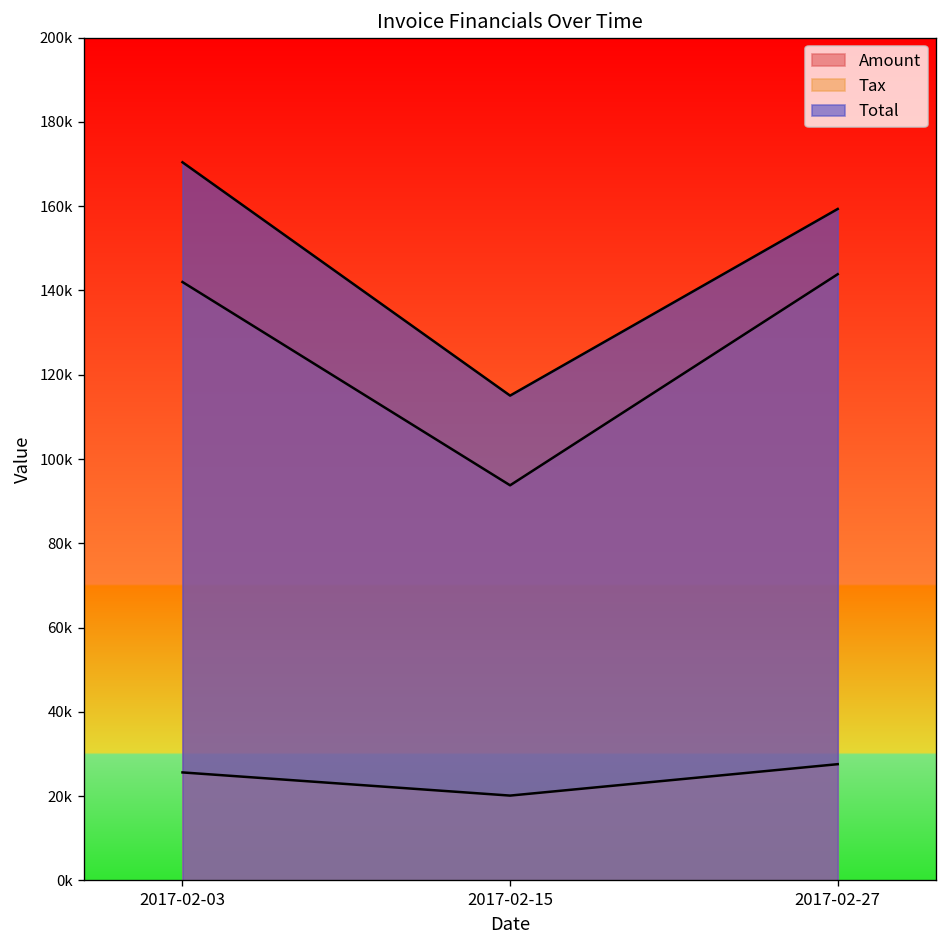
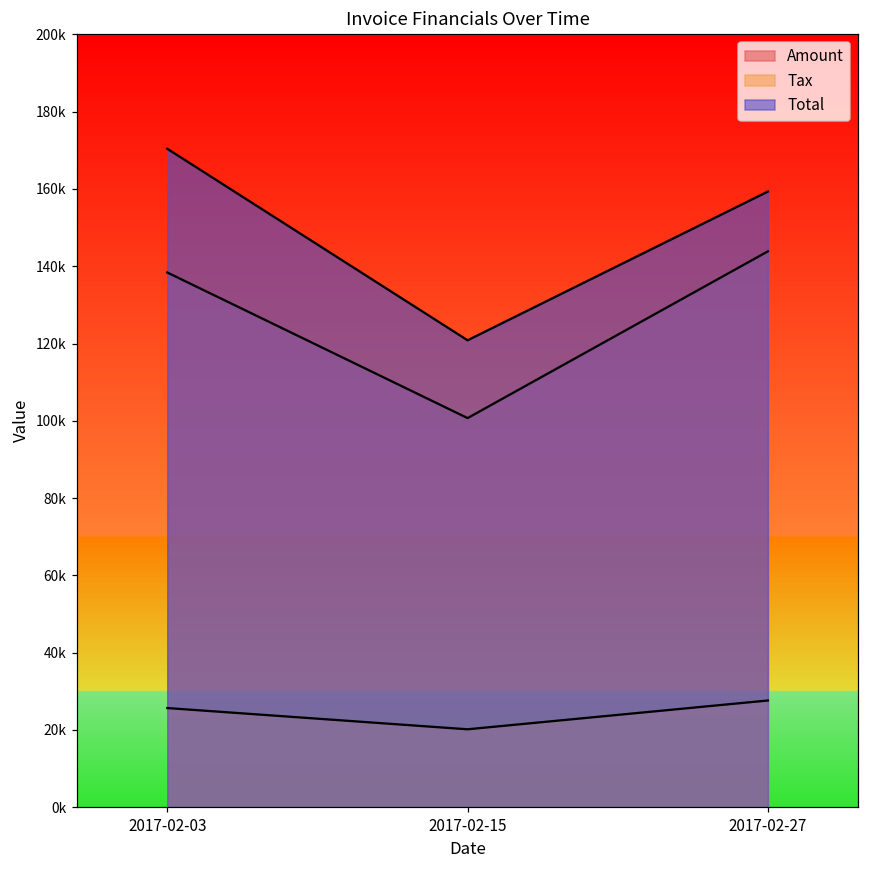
Amount, 2017-02-03: 142000 -> 138000
Amount, 2017-02-15: 94000 -> 101000
Total, 2017-02-15: 115000 -> 121000
